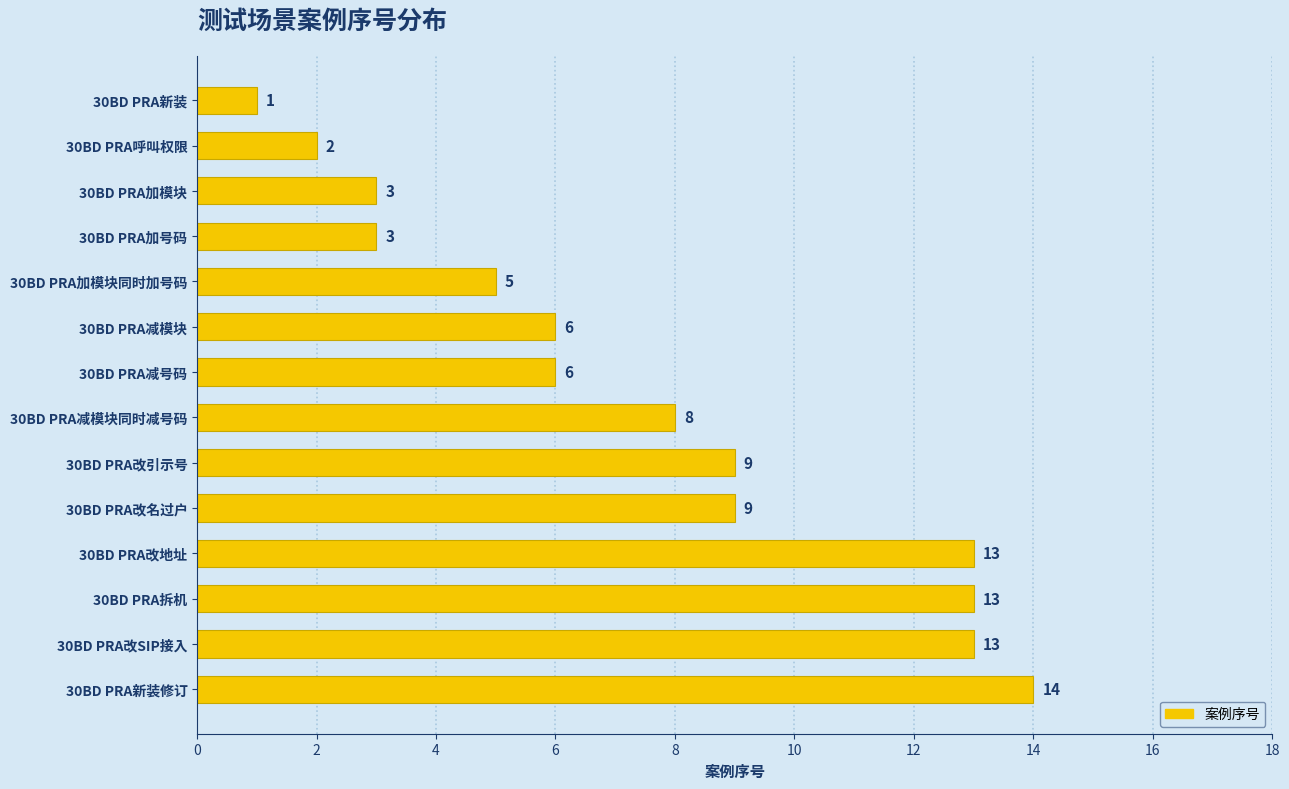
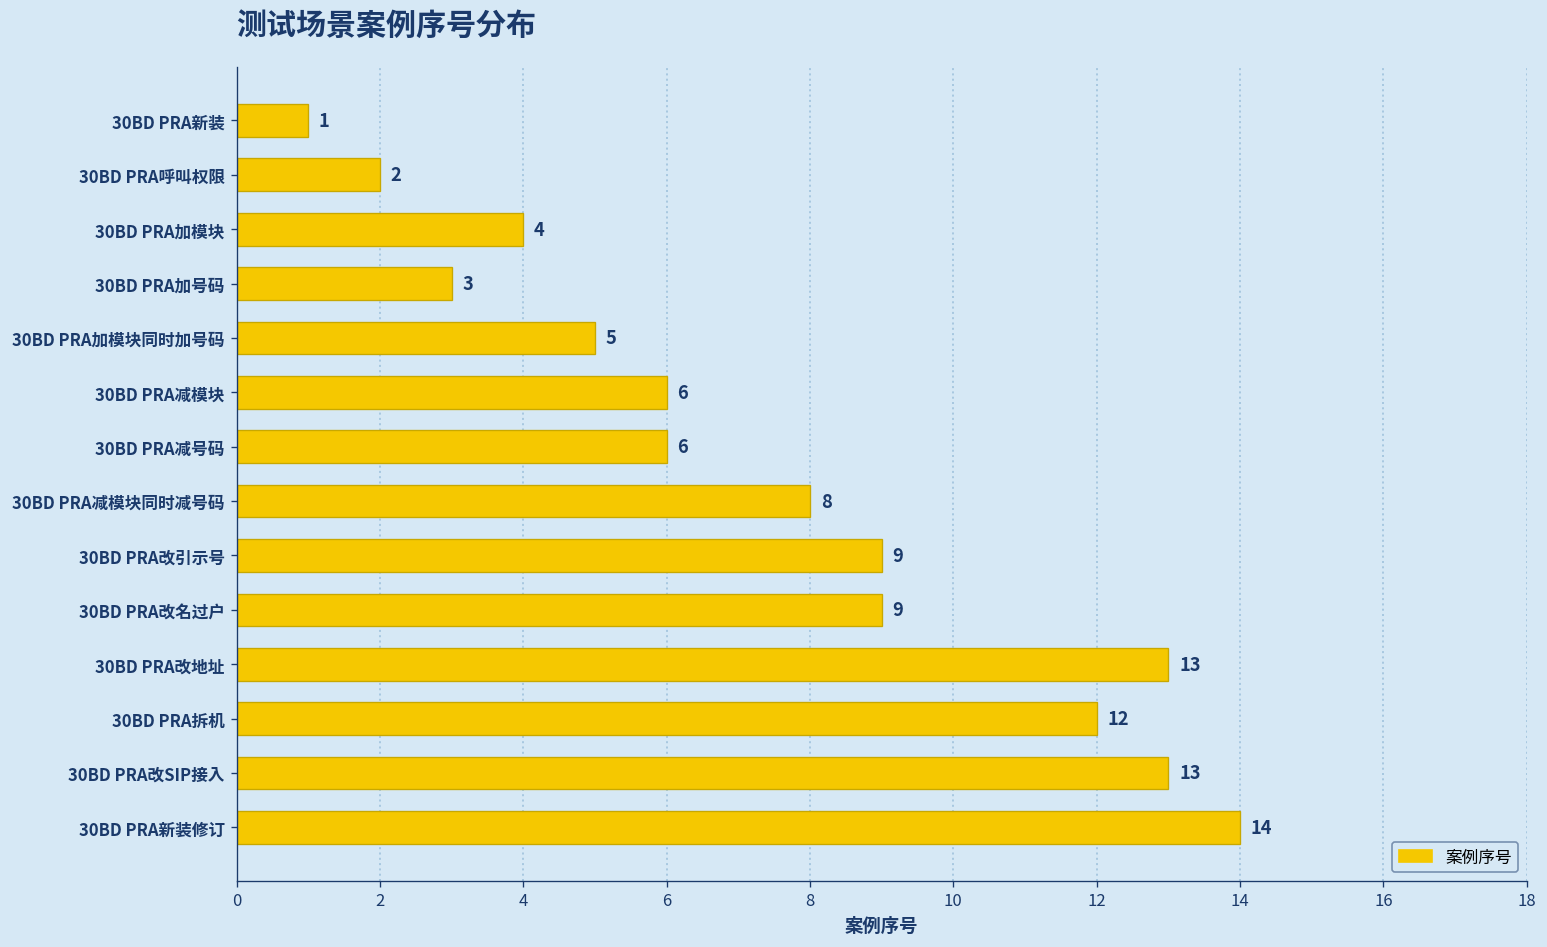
30BD PRA加模块: 3 -> 4
30BD PRA拆机: 13 -> 12
